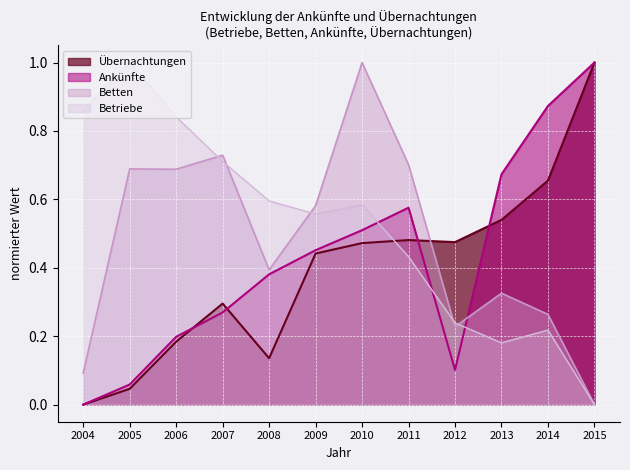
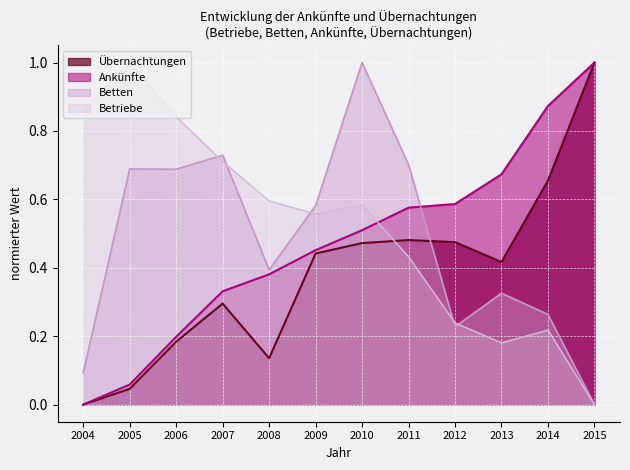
Ankünfte, 2007: 0.27 -> 0.33
Ankünfte, 2012: 0.10 -> 0.59
Übernachtungen, 2013: 0.54 -> 0.42
